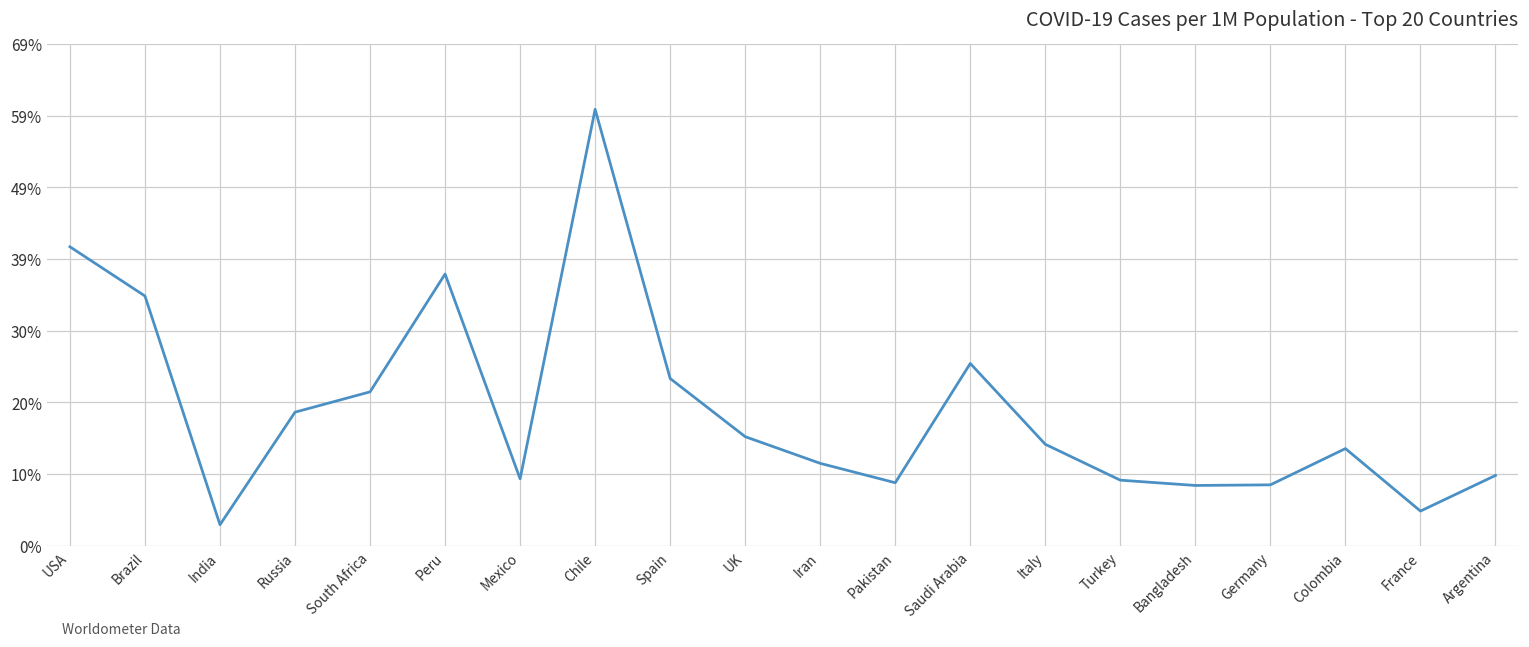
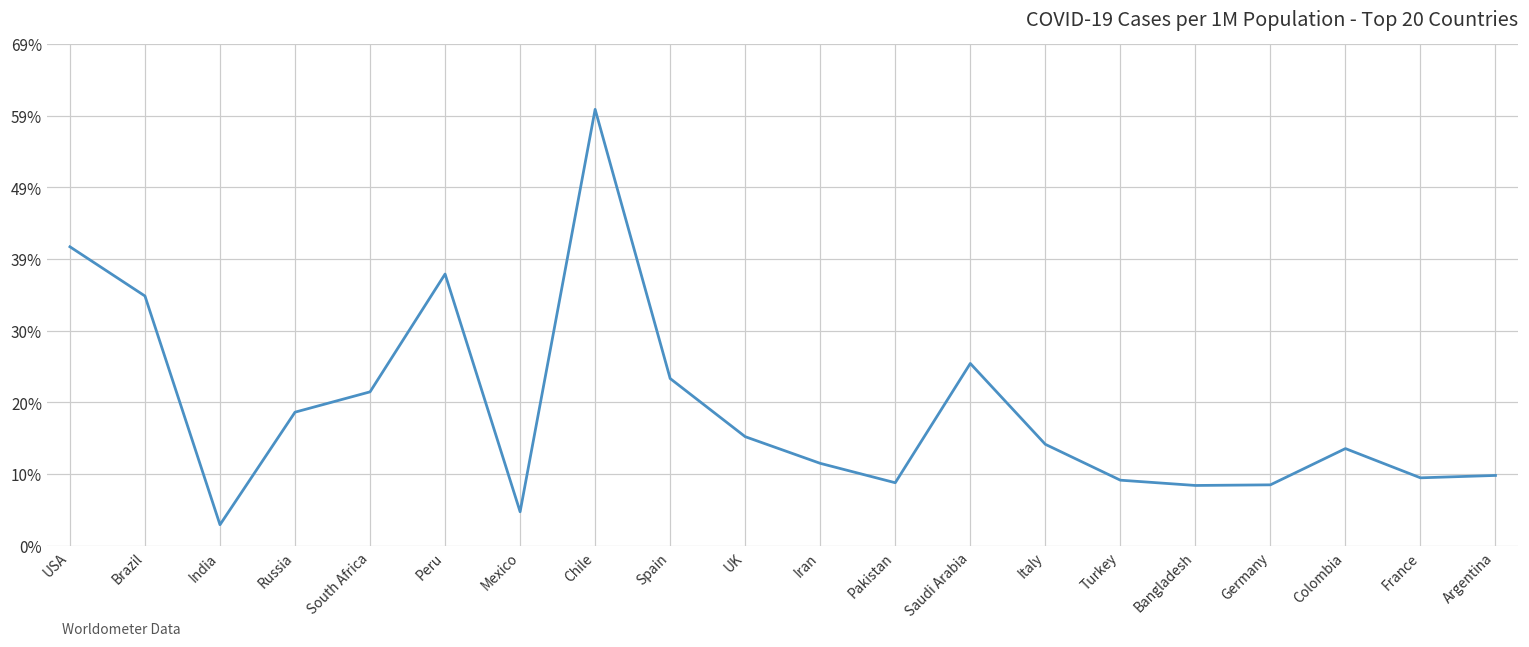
Mexico: 9% -> 5%
France: 5% -> 9%
